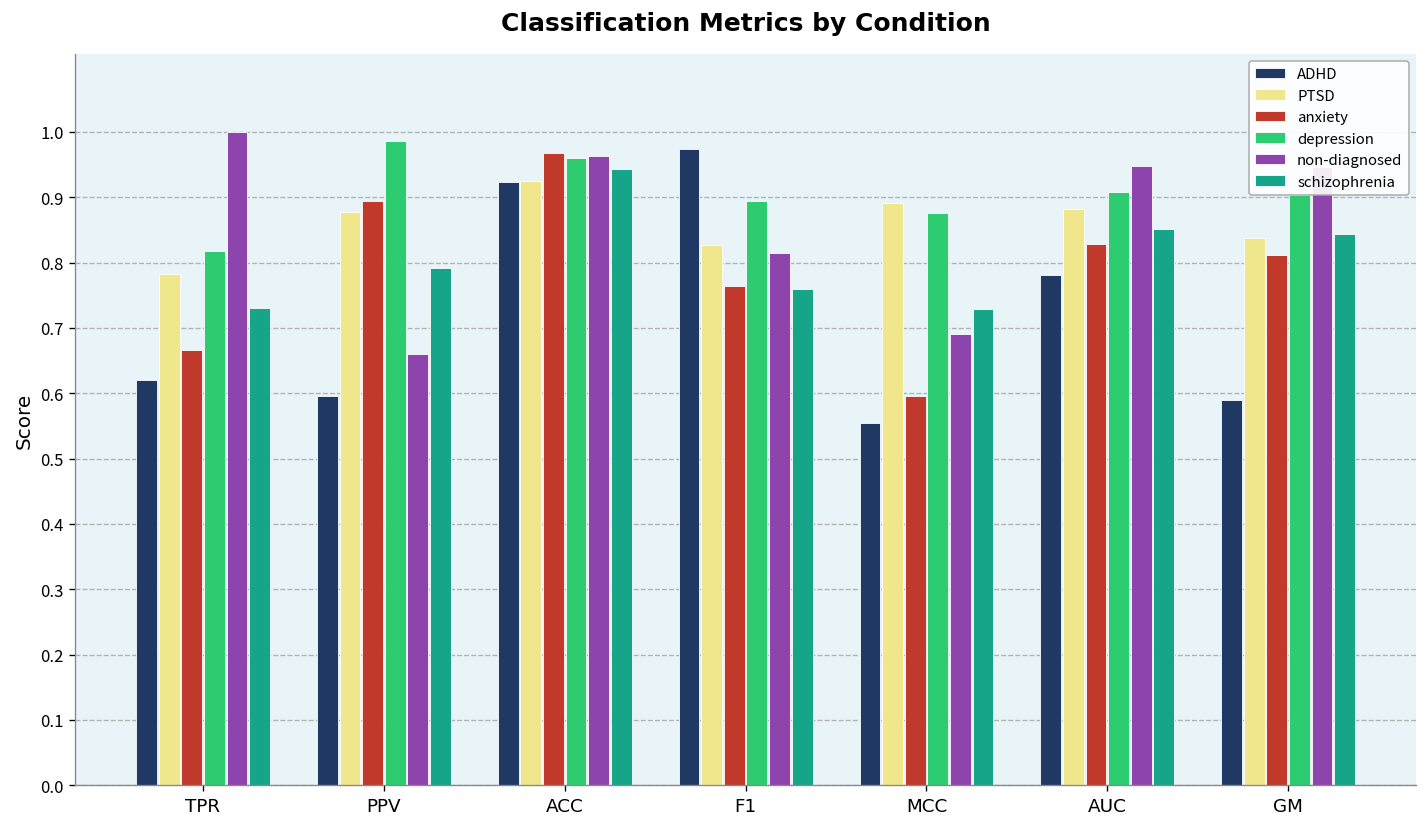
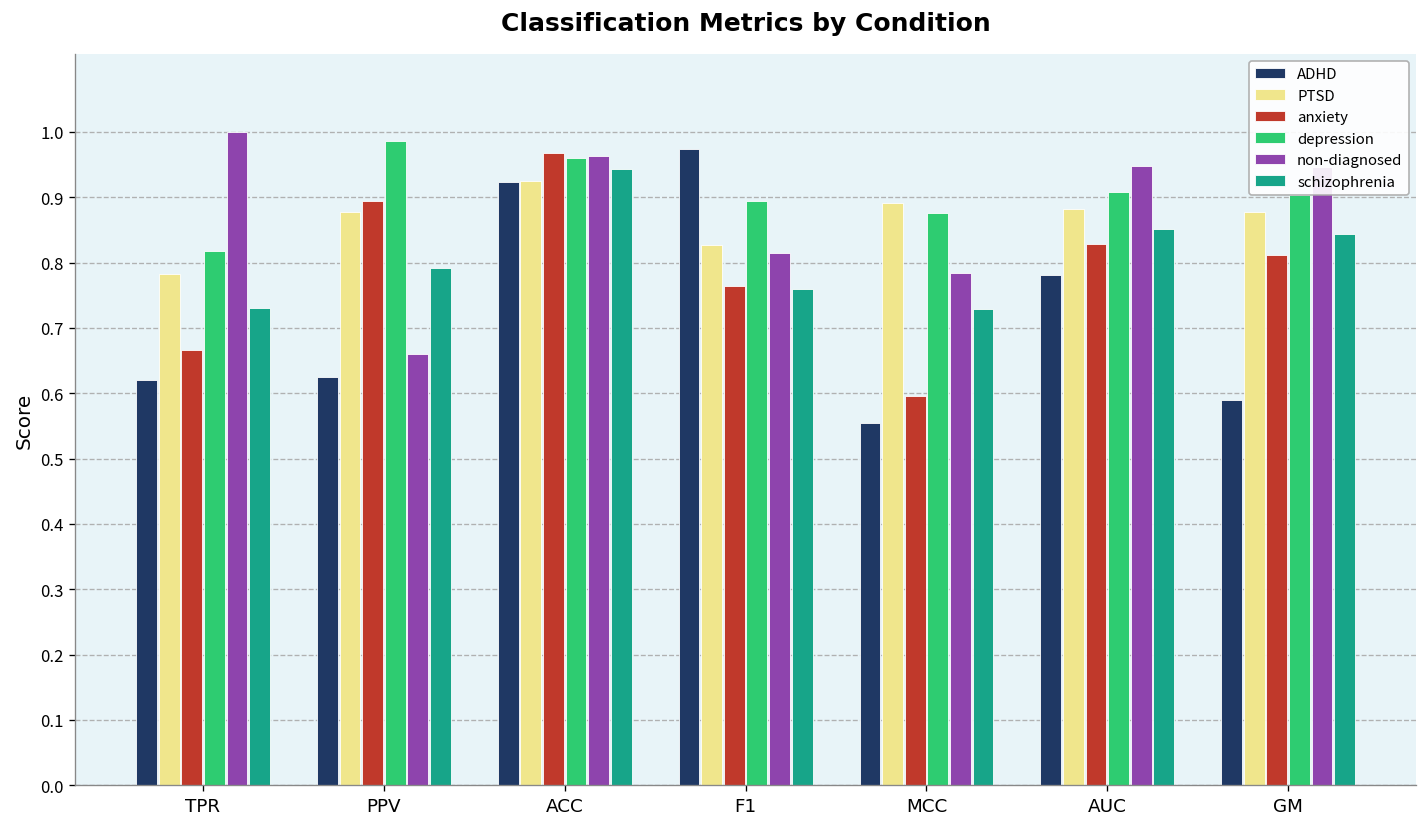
ADHD, PPV: 0.60 -> 0.62
non-diagnosed, MCC: 0.69 -> 0.78
PTSD, GM: 0.84 -> 0.88
